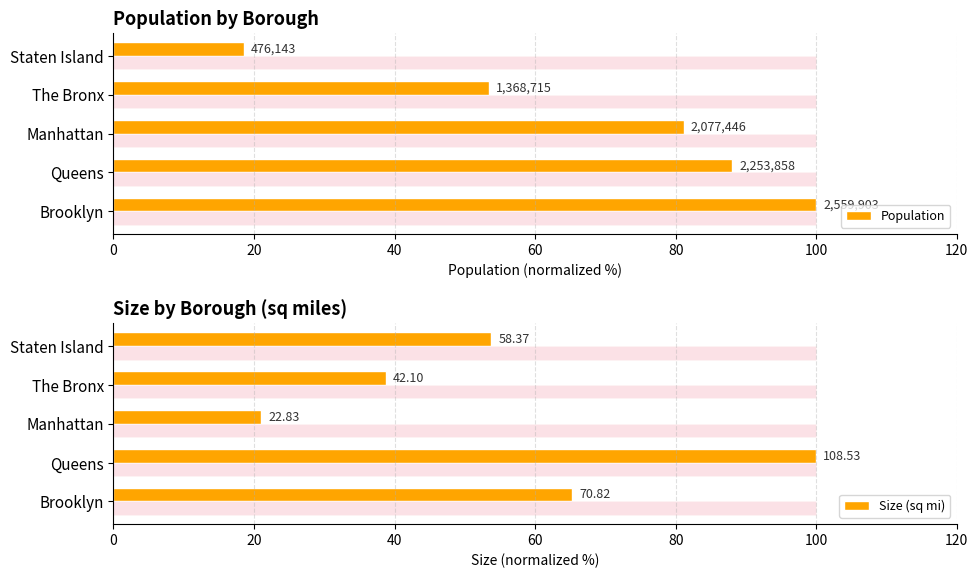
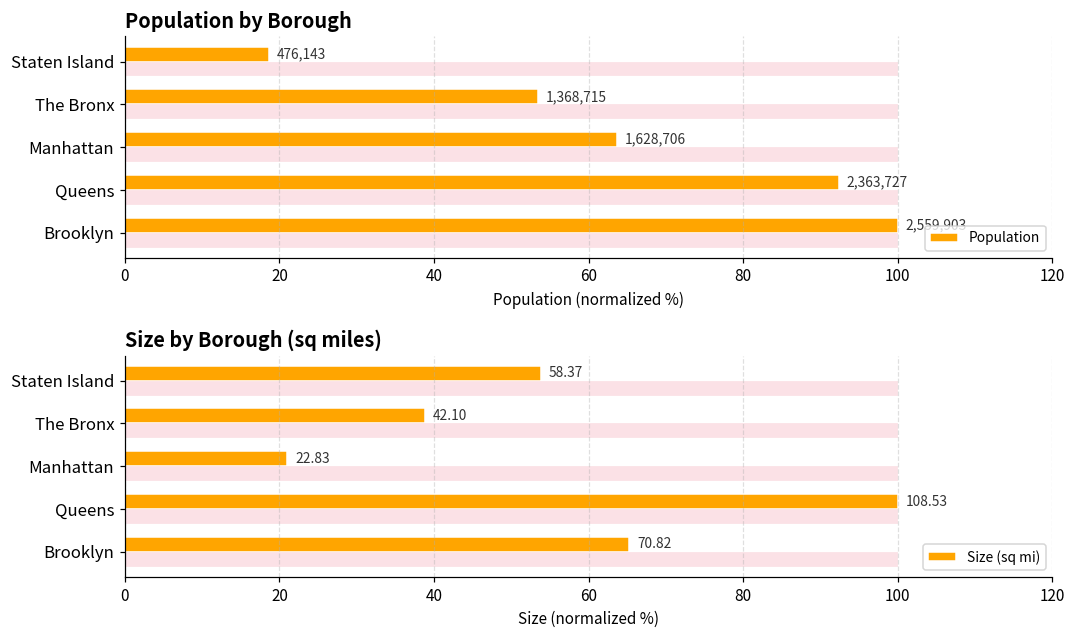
Population by Borough, Population, Manhattan: 2,077,446 -> 1,628,706
Population by Borough, Population, Queens: 2,253,858 -> 2,363,727
